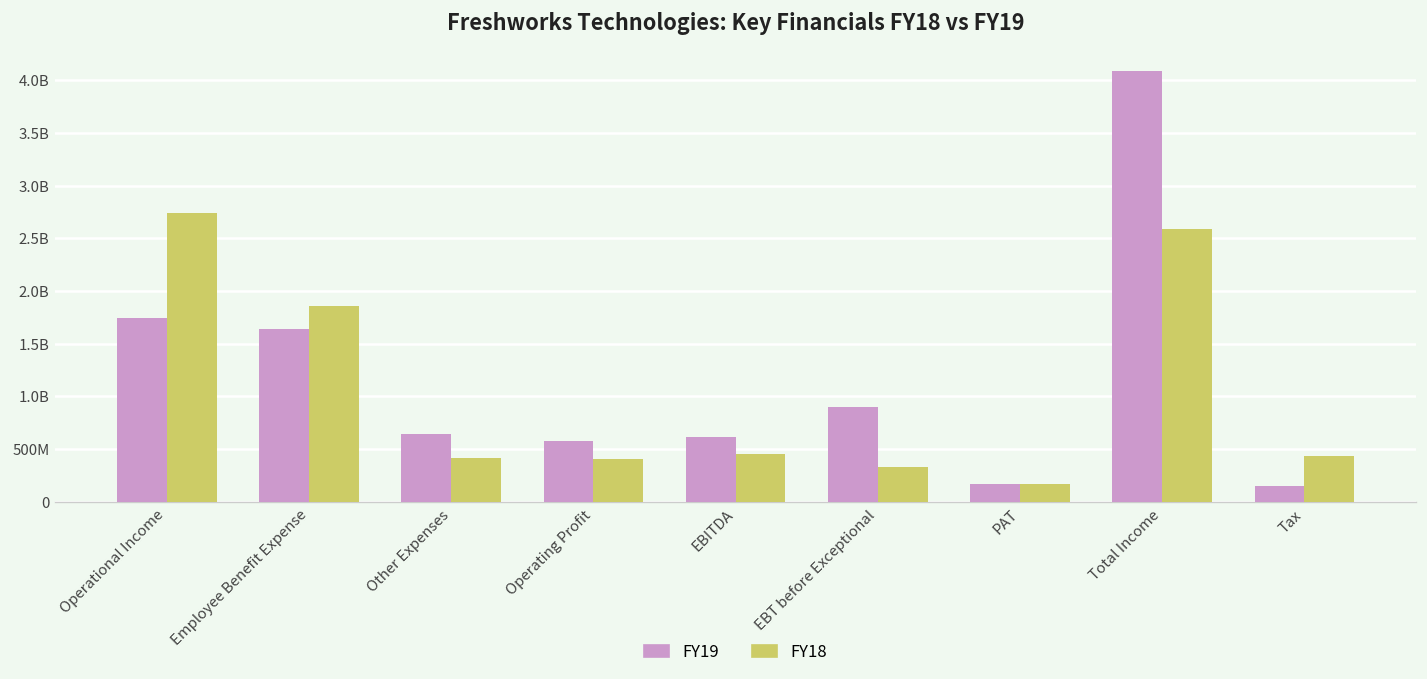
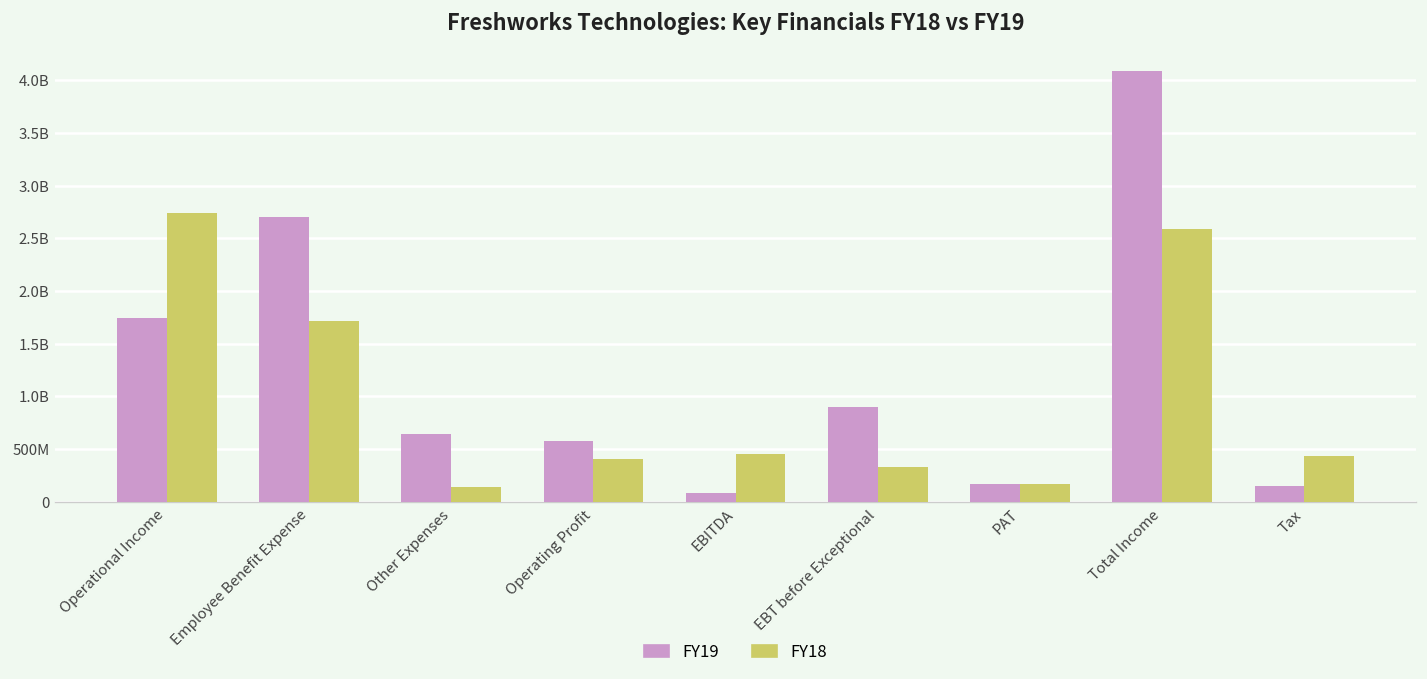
FY19, Employee Benefit Expense: 1600000000 -> 2700000000
FY18, Employee Benefit Expense: 1900000000 -> 1700000000
FY18, Other Expenses: 400000000 -> 100000000
FY19, EBITDA: 600000000 -> 100000000
